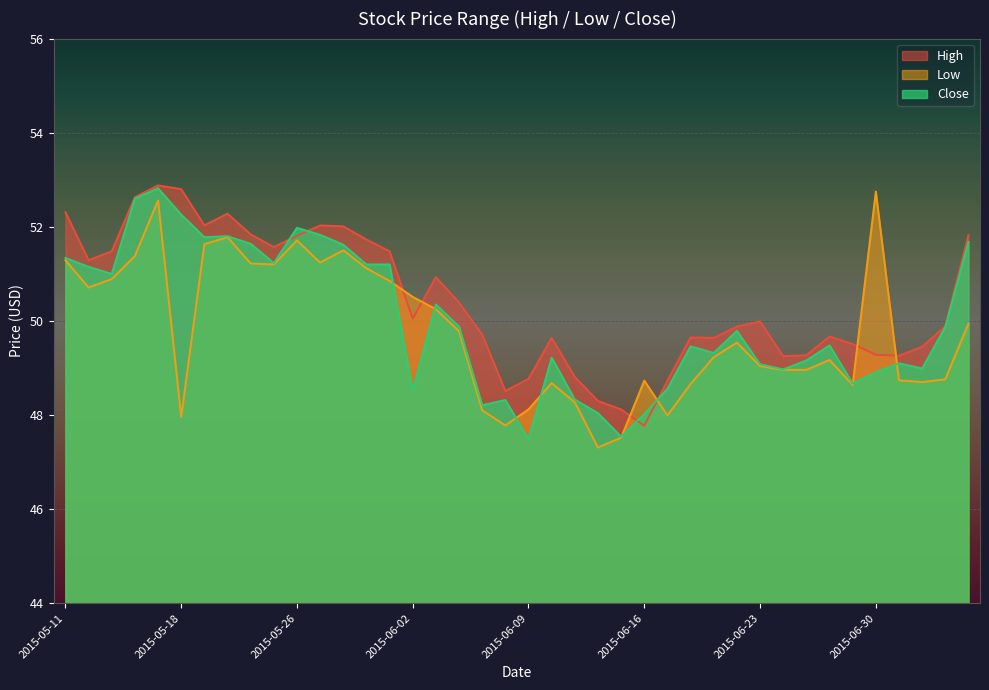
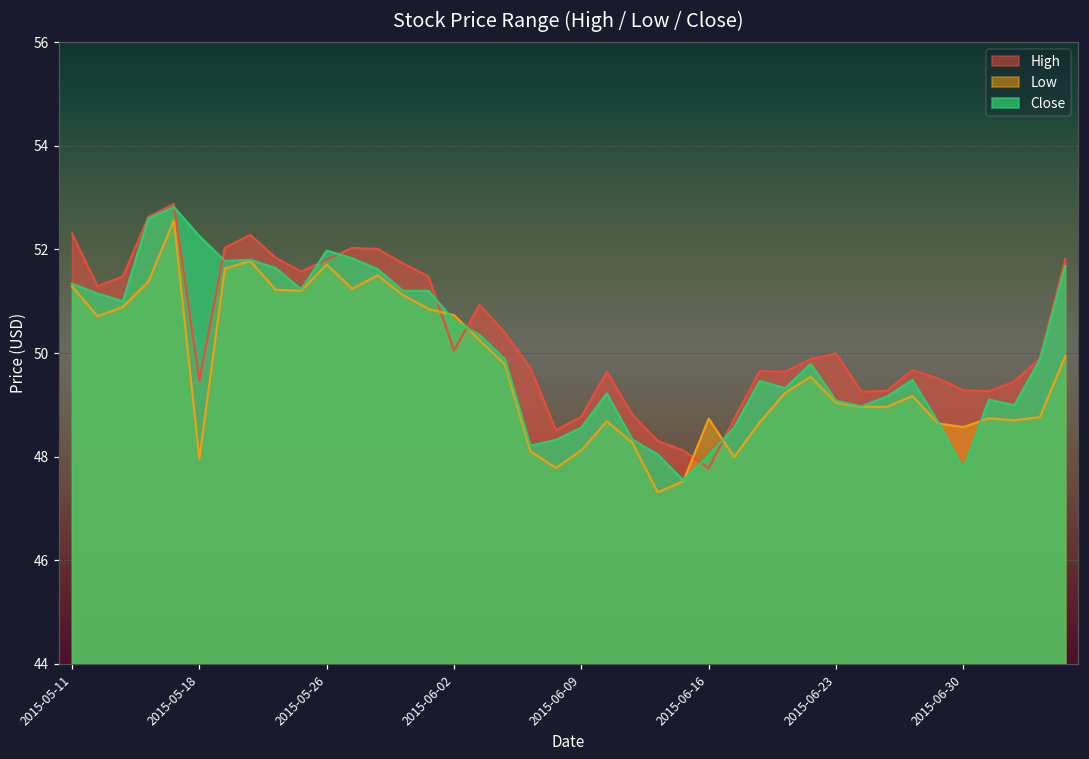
High, 2015-05-18: 52.8 -> 49.5
Low, 2015-06-02: 50.5 -> 50.7
Close, 2015-06-02: 48.5 -> 50.6
Close, 2015-06-09: 47.5 -> 48.6
Low, 2015-06-30: 52.8 -> 48.6
Close, 2015-06-30: 48.9 -> 47.8
